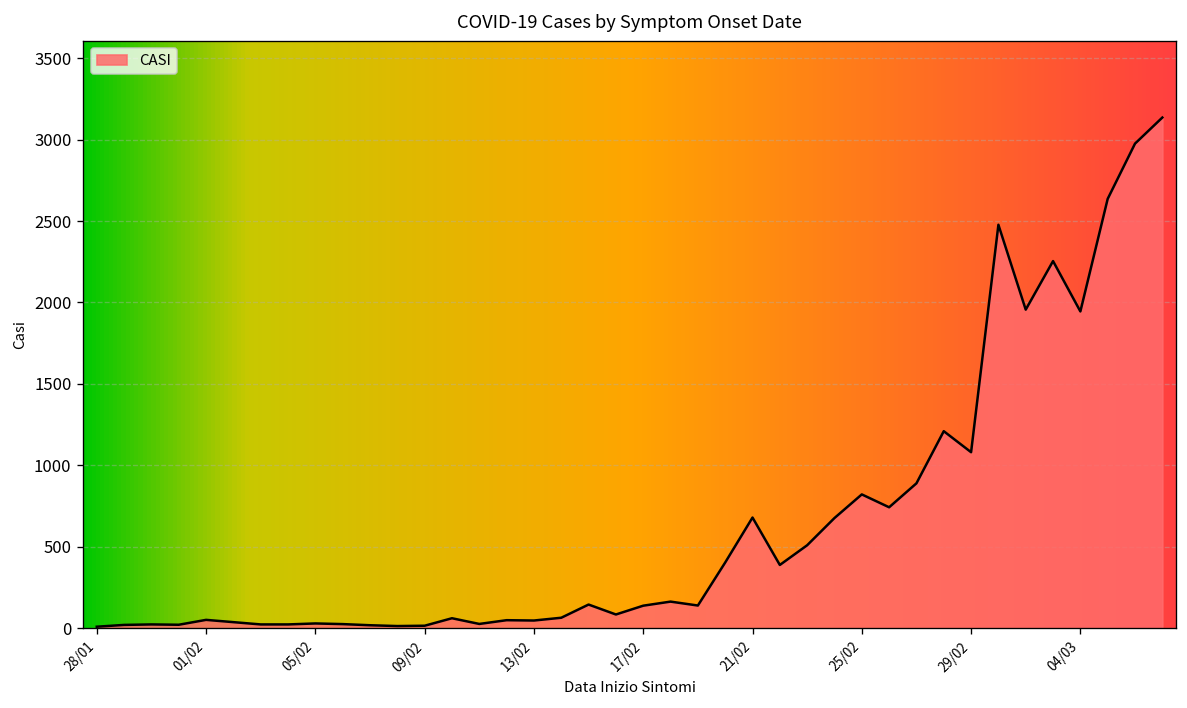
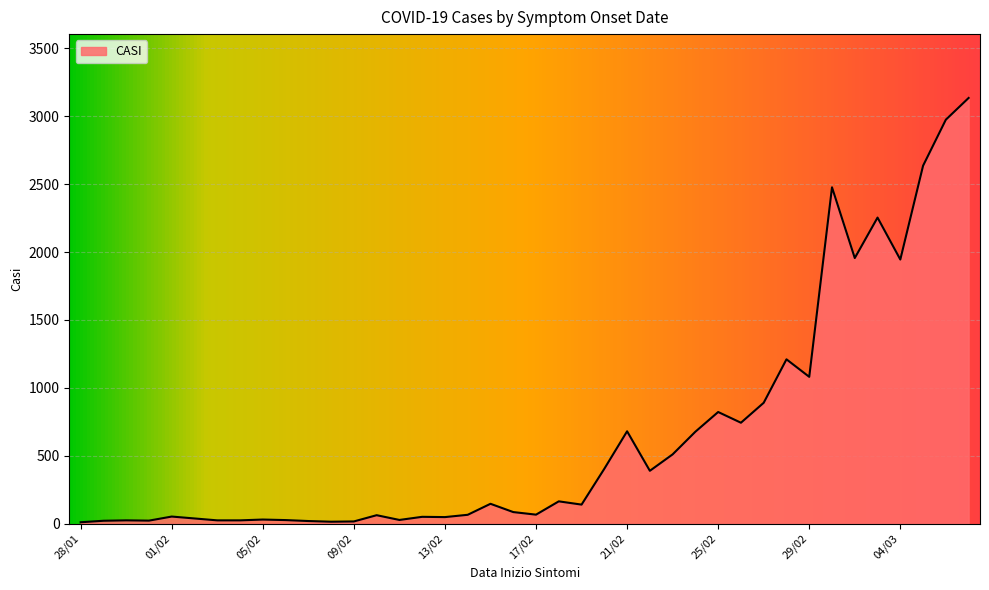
17/02: 140 -> 70
